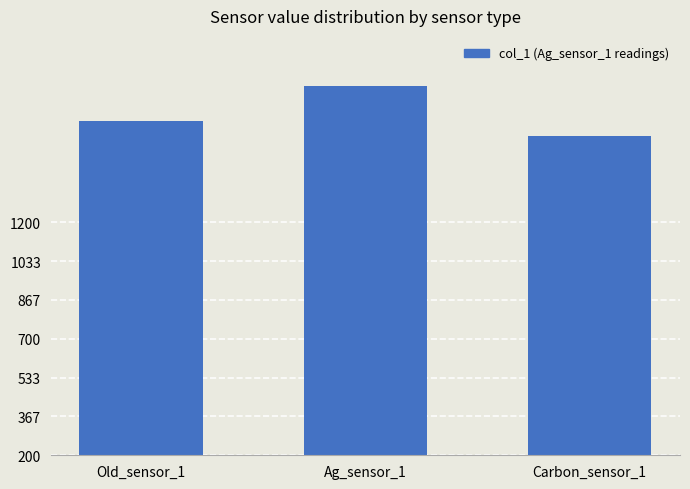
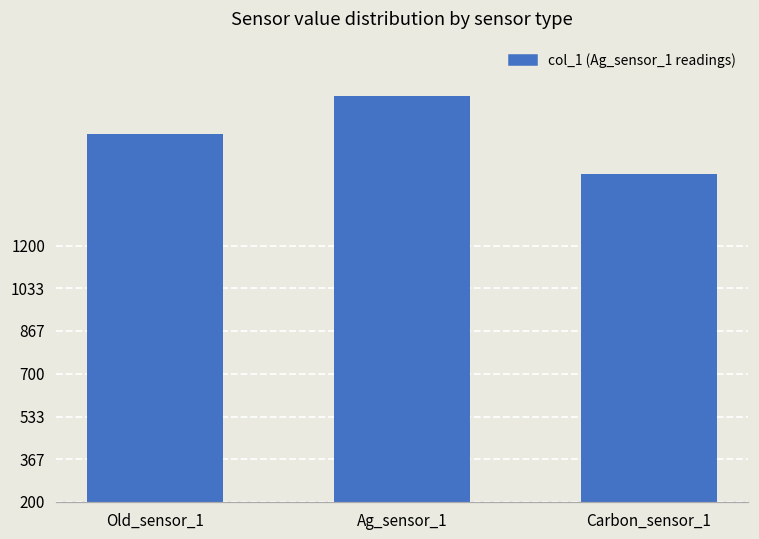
Carbon_sensor_1: 1570 -> 1480
